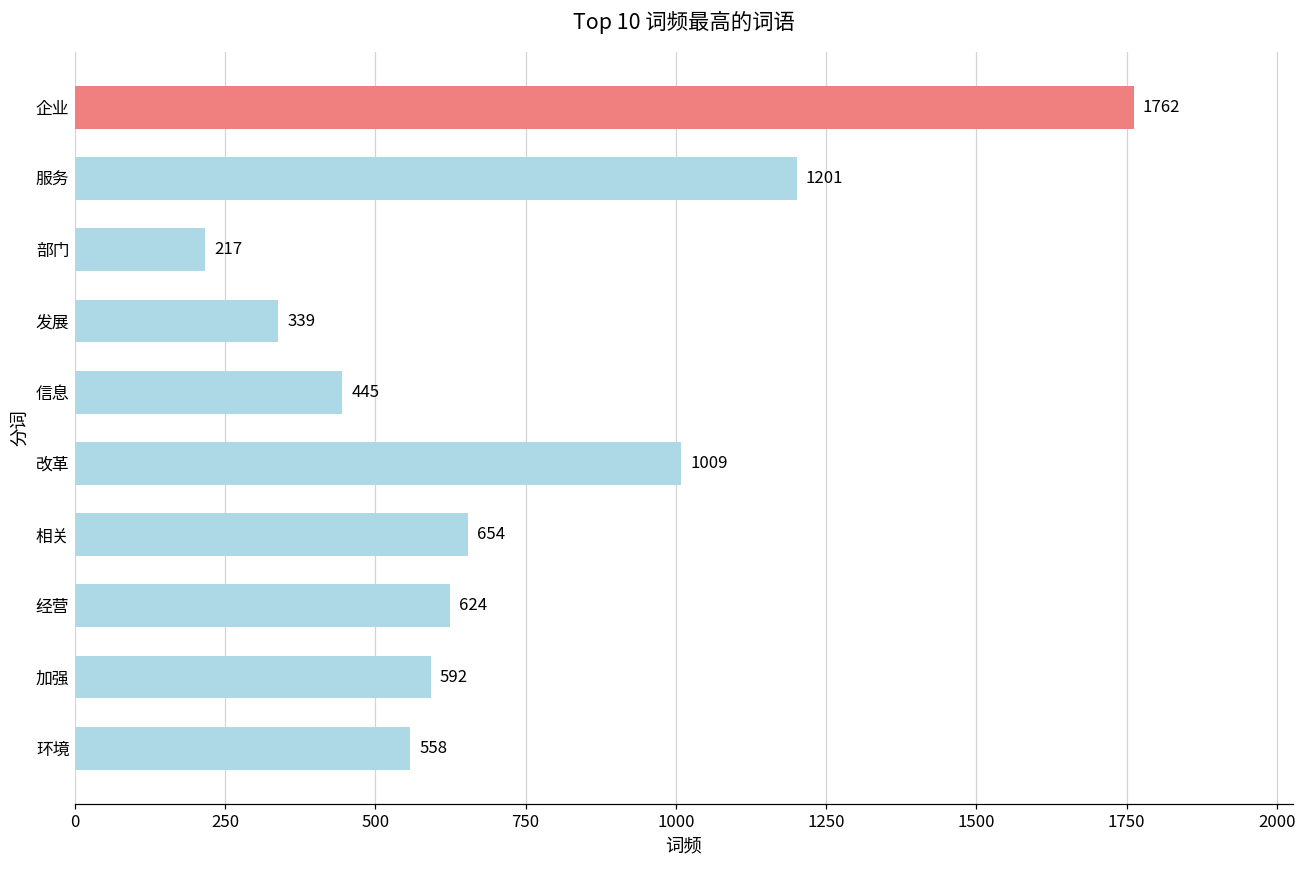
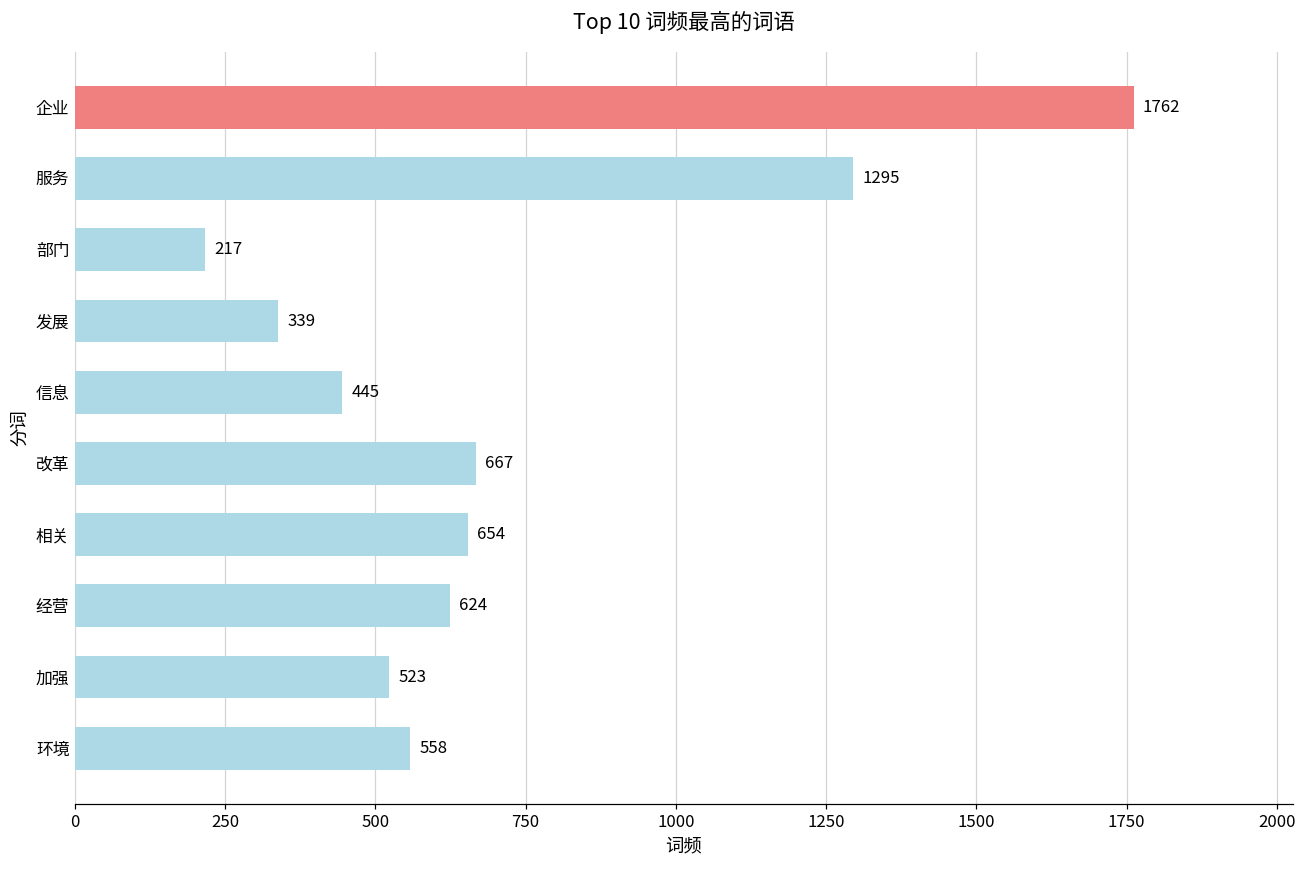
服务: 1201 -> 1295
改革: 1009 -> 667
加强: 592 -> 523
